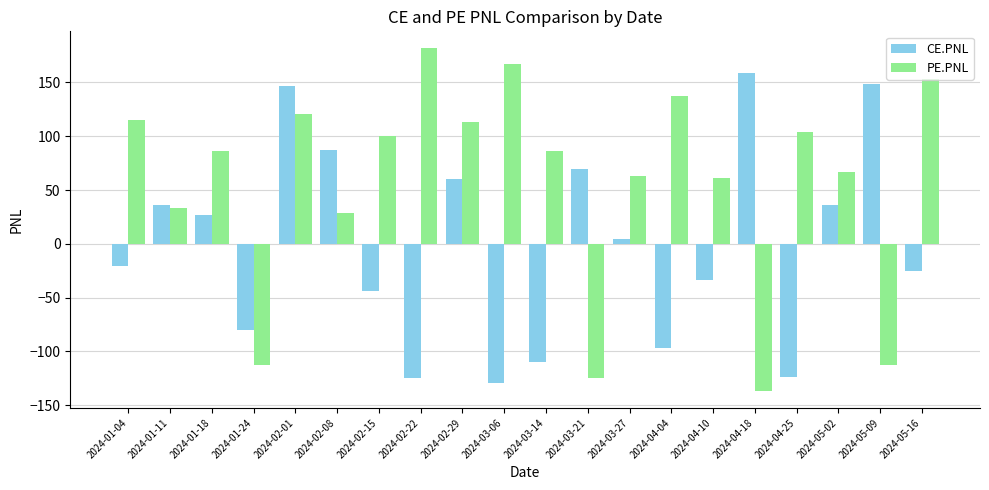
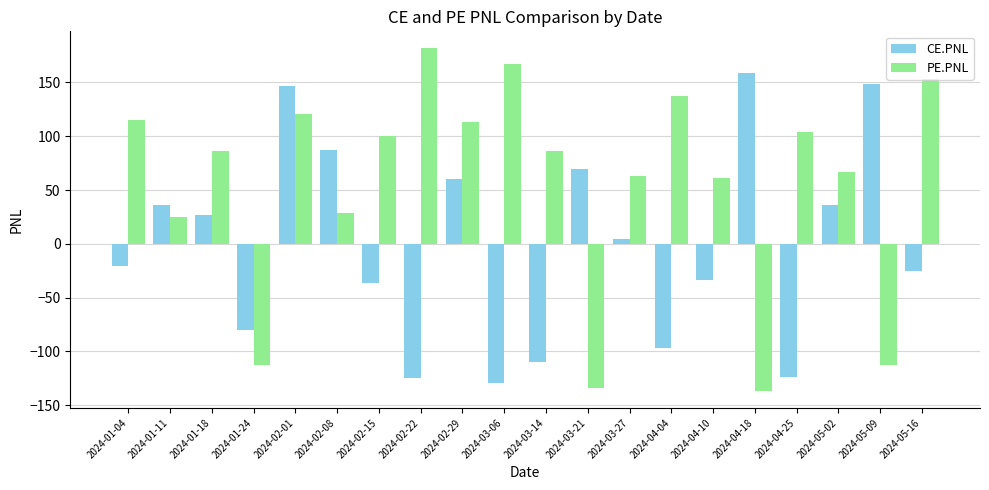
PE.PNL, 2024-01-11: 33 -> 25
CE.PNL, 2024-02-15: -44 -> -36
PE.PNL, 2024-03-21: -124 -> -134
